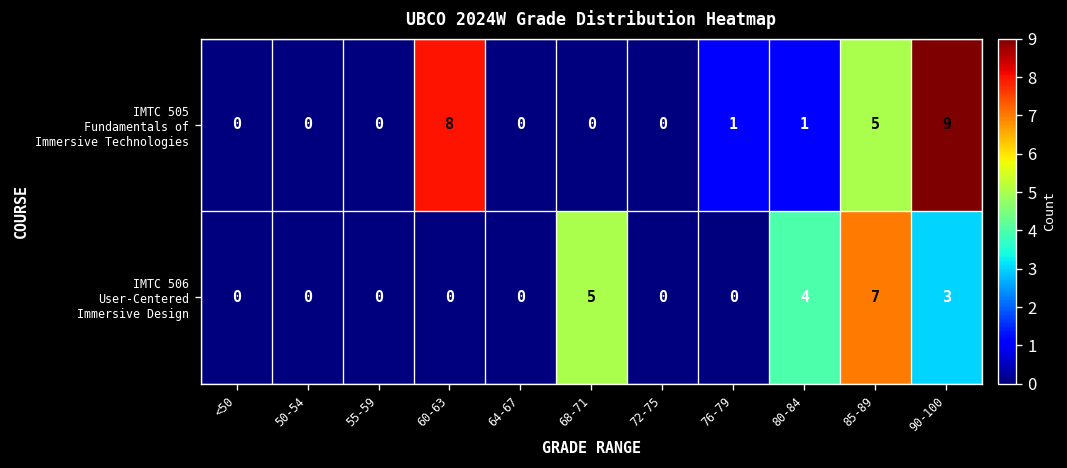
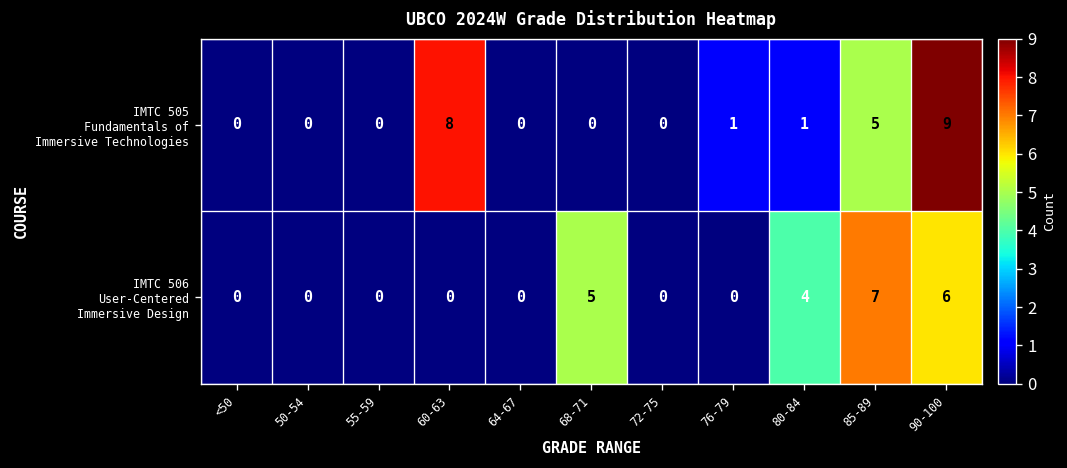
IMTC 506 User-Centered Immersive Design, 90-100: 3 -> 6
